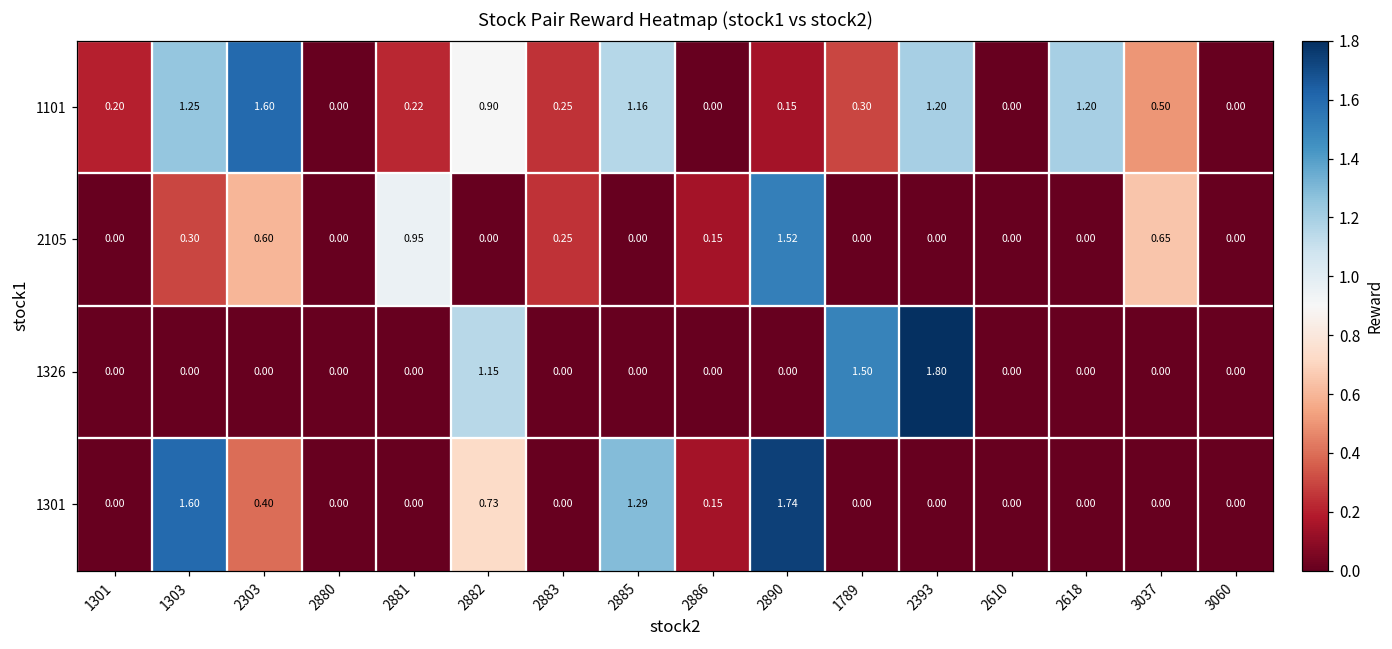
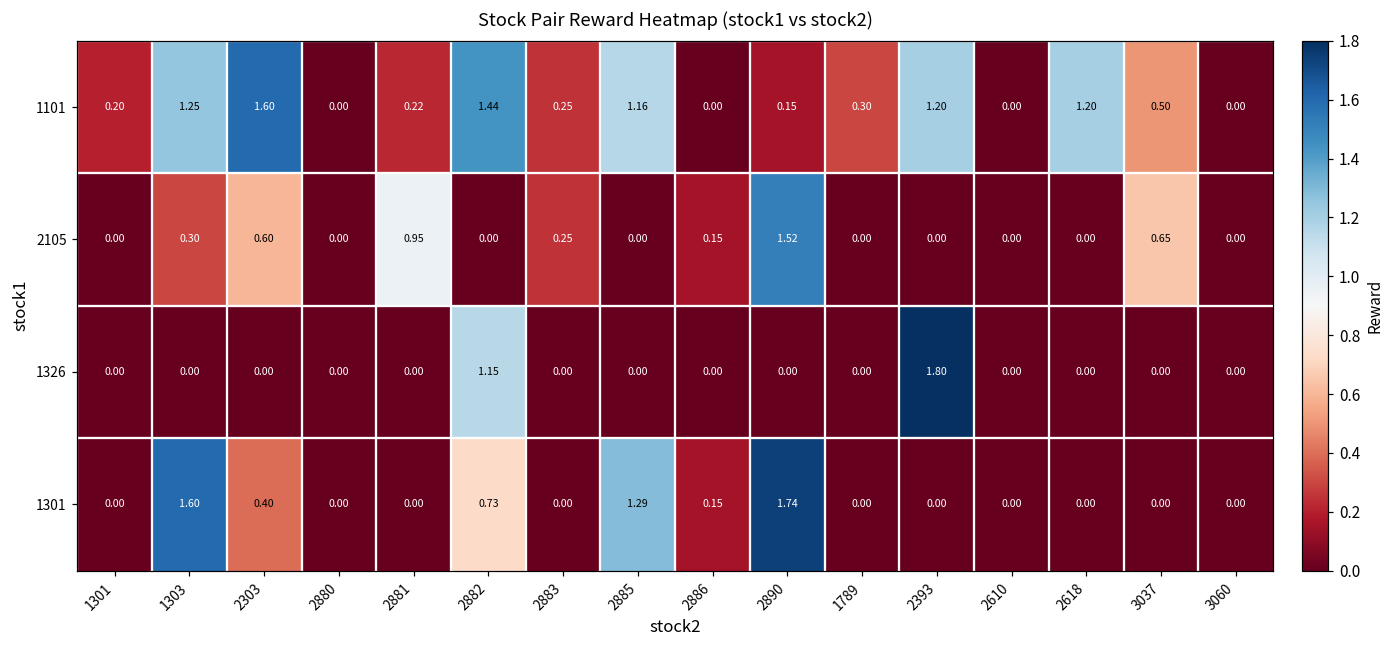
1101, 2882: 0.90 -> 1.44
1326, 1789: 1.50 -> 0.00
